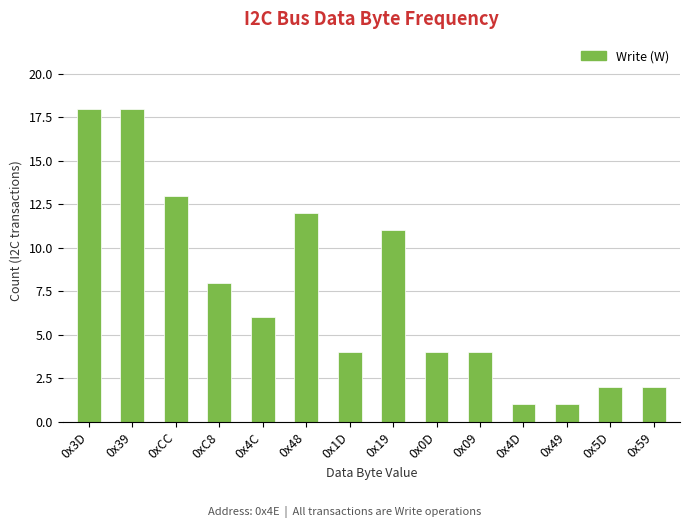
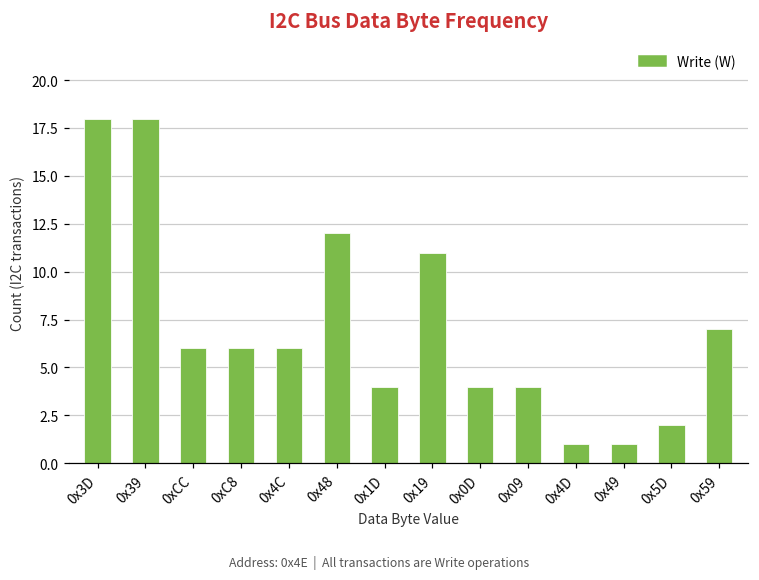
0xCC: 13 -> 6
0xC8: 8 -> 6
0x59: 2 -> 7
